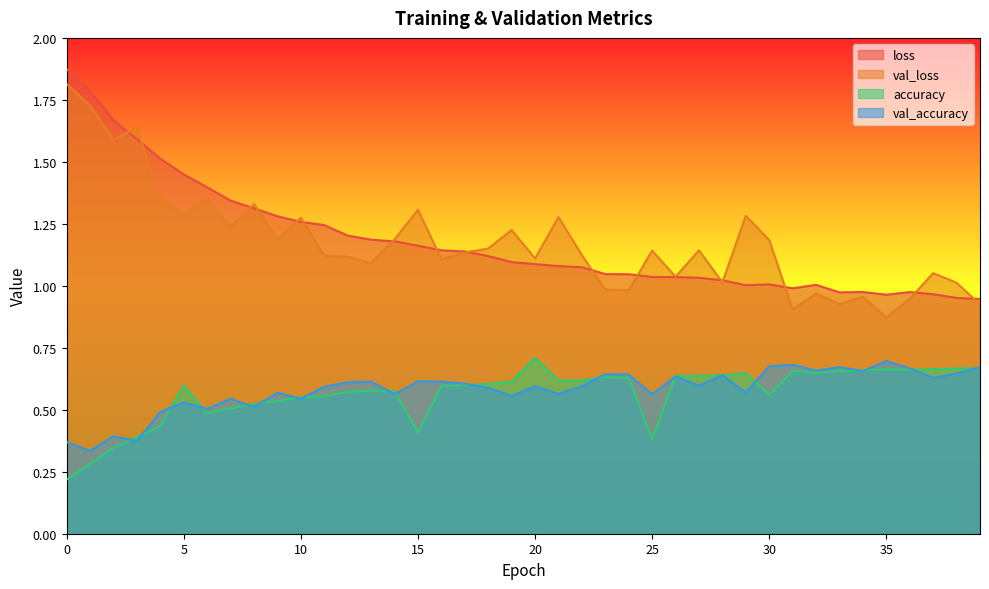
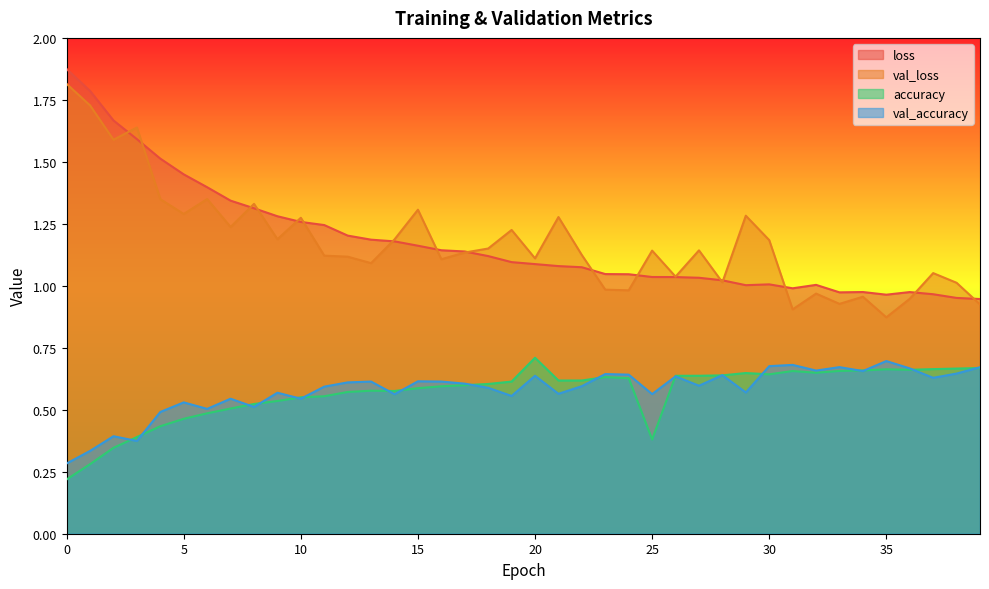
val_accuracy, 0: 0.37 -> 0.28
accuracy, 5: 0.60 -> 0.46
accuracy, 15: 0.41 -> 0.59
val_accuracy, 20: 0.59 -> 0.64
accuracy, 30: 0.56 -> 0.64
